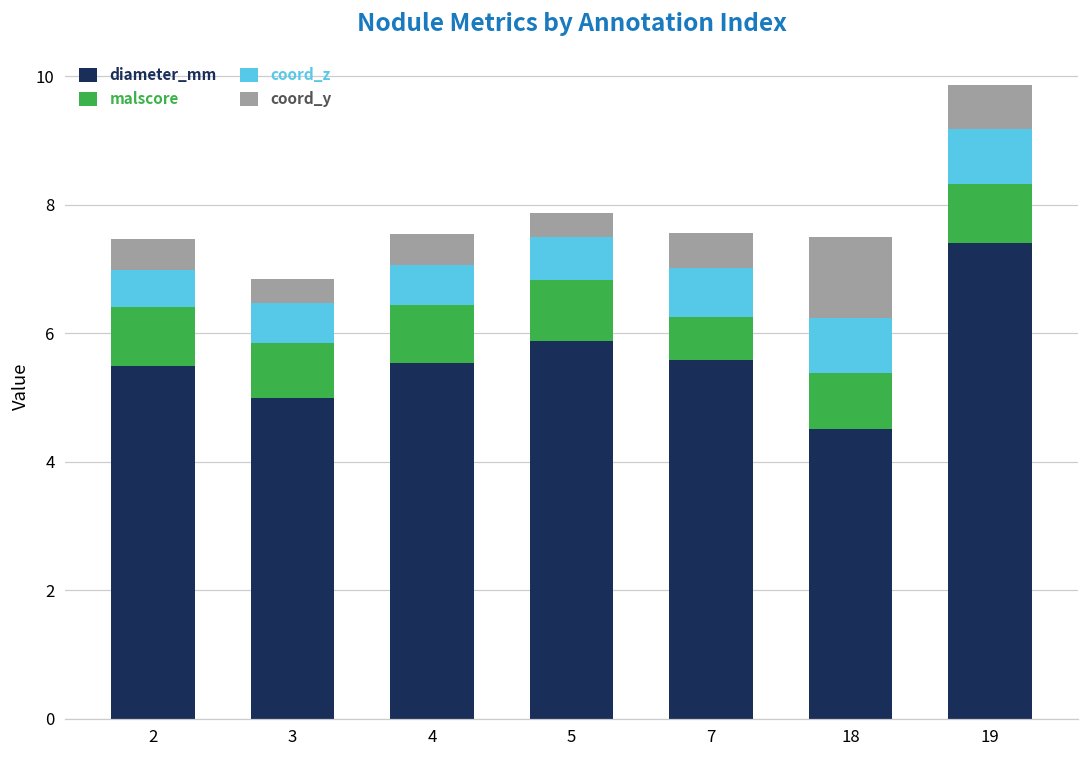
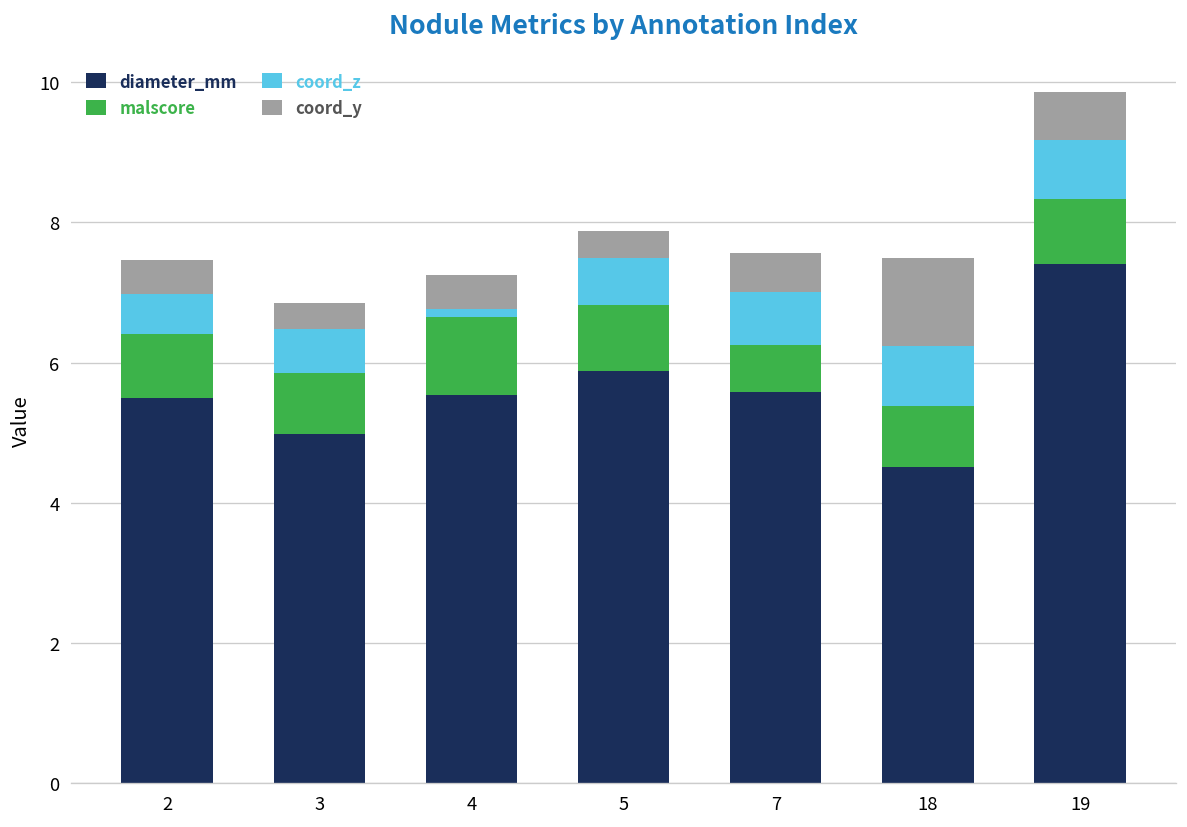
malscore, 4: 0.9 -> 1.1
coord_z, 4: 0.6 -> 0.1
